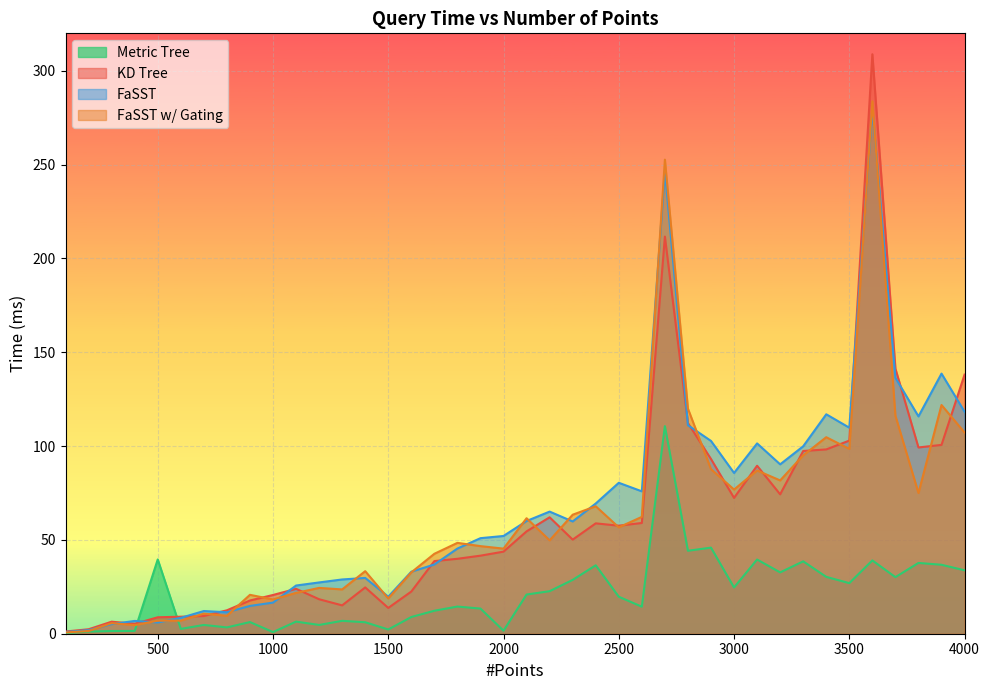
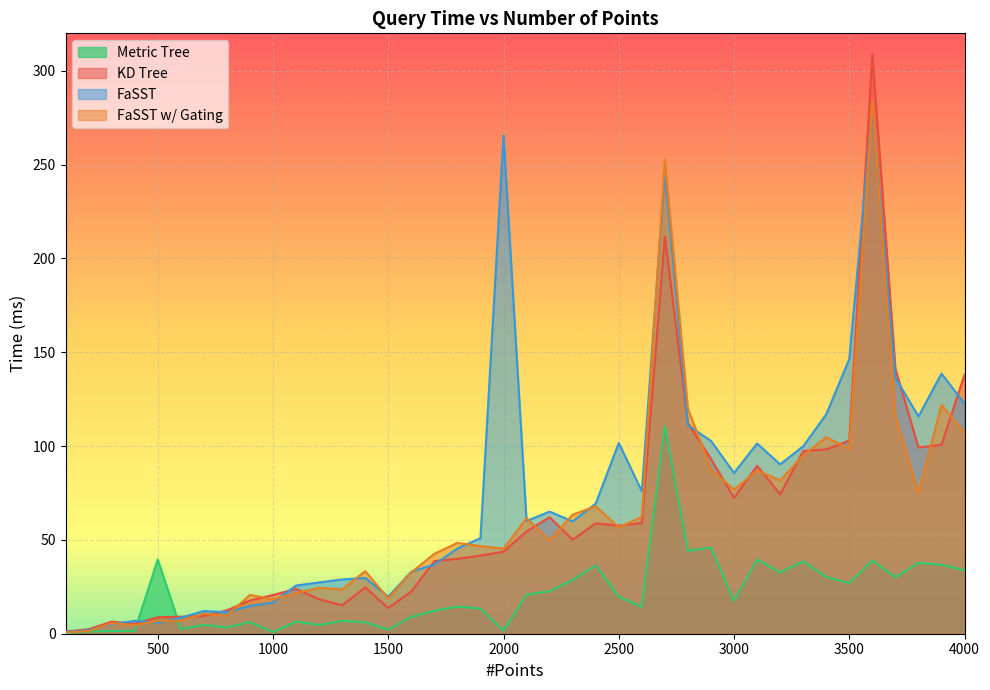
FaSST, 2000: 52 -> 266
FaSST, 2500: 80 -> 102
Metric Tree, 3000: 25 -> 17
FaSST, 3500: 110 -> 146
FaSST, 4000: 118 -> 123
